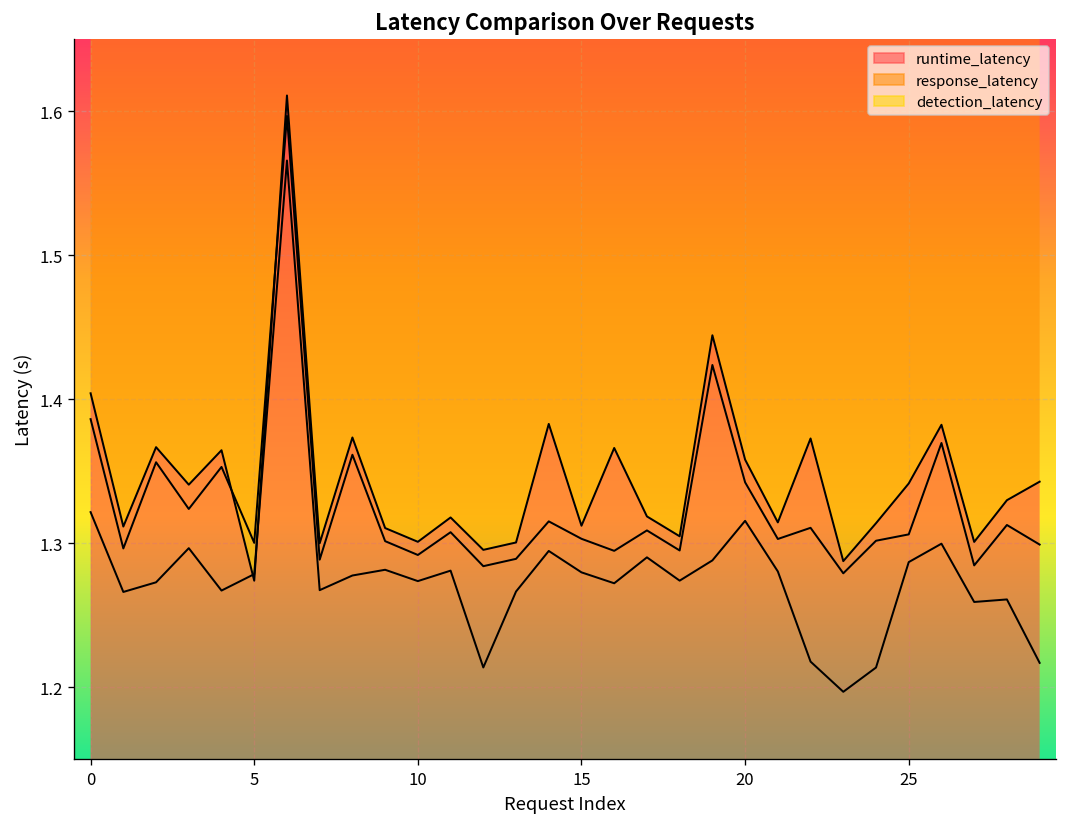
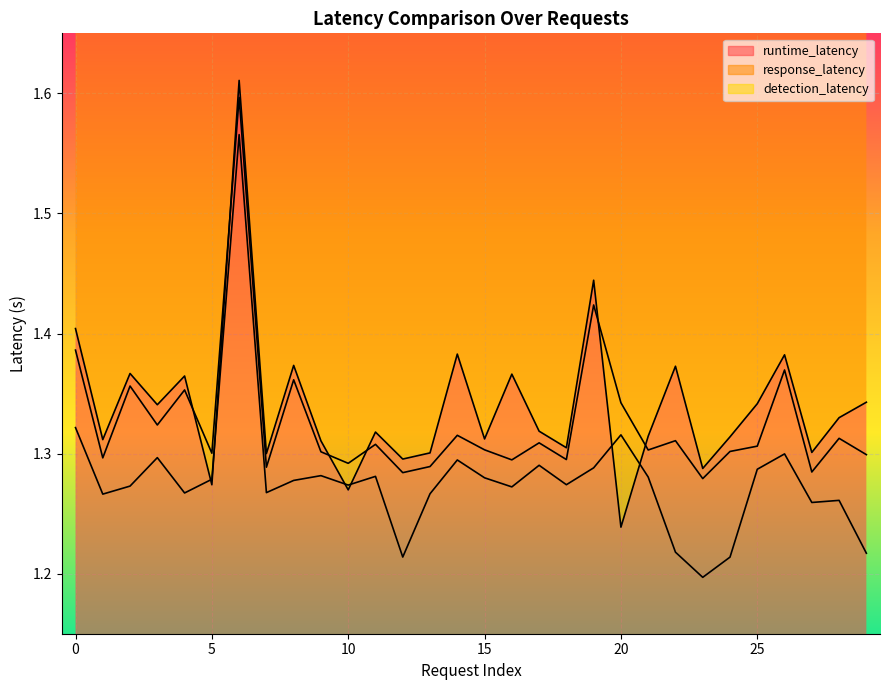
runtime_latency, 10: 1.301 -> 1.270
runtime_latency, 20: 1.358 -> 1.239
